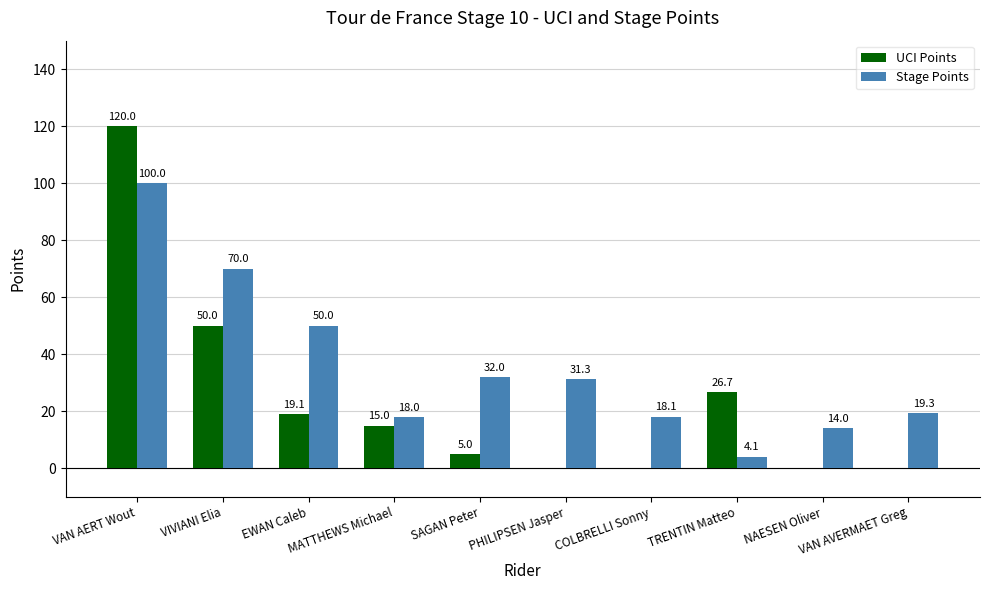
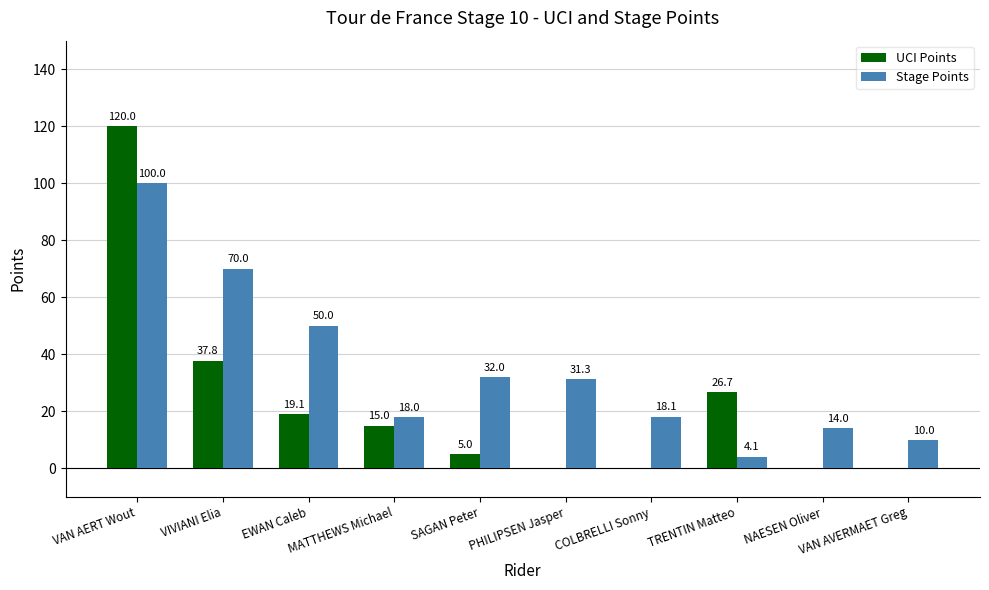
UCI Points, VIVIANI Elia: 50.0 -> 37.8
Stage Points, VAN AVERMAET Greg: 19.3 -> 10.0
